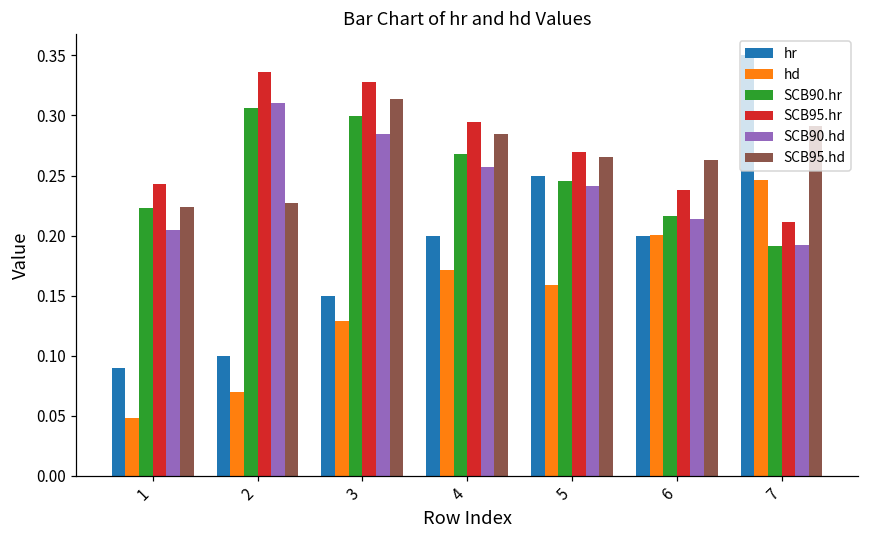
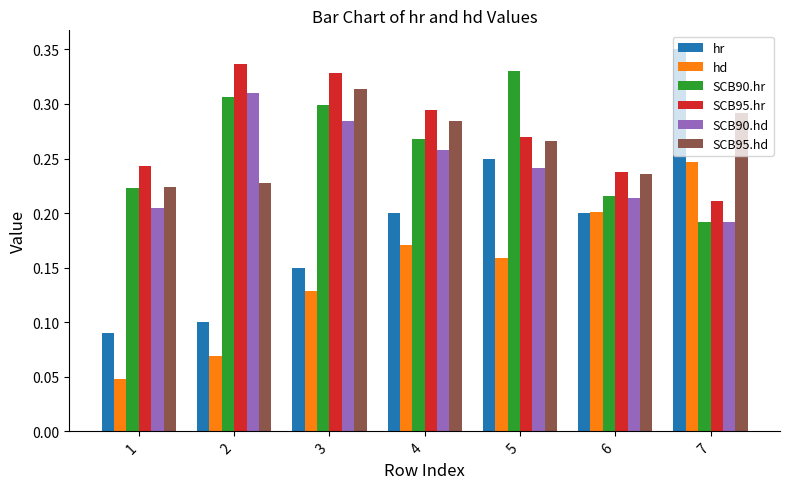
SCB90.hr, 5: 0.246 -> 0.330
SCB95.hd, 6: 0.263 -> 0.236
